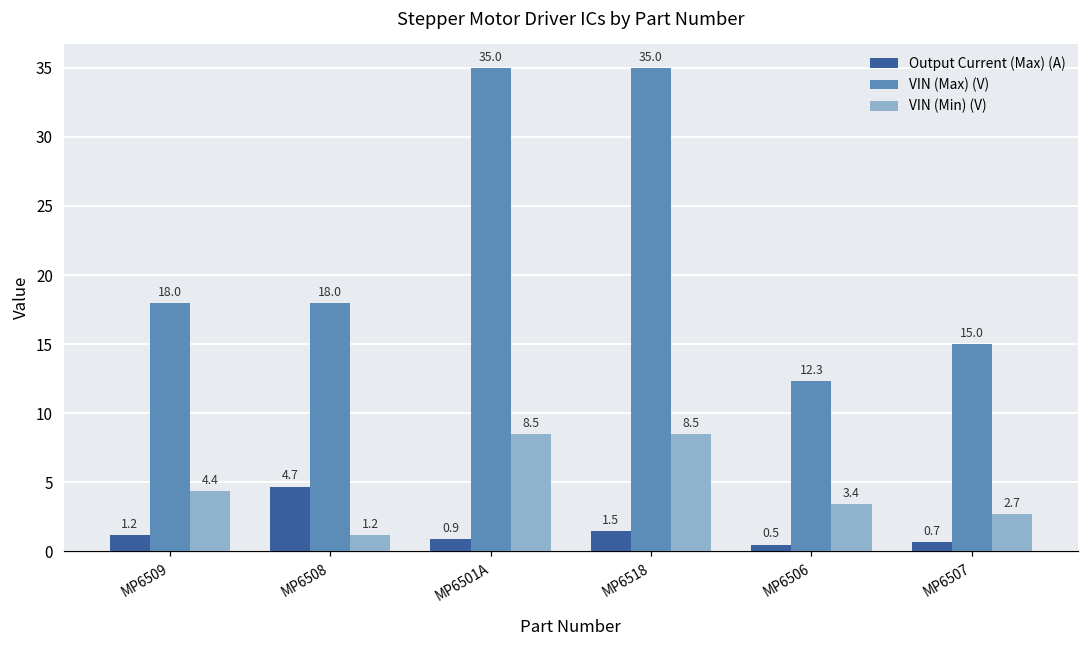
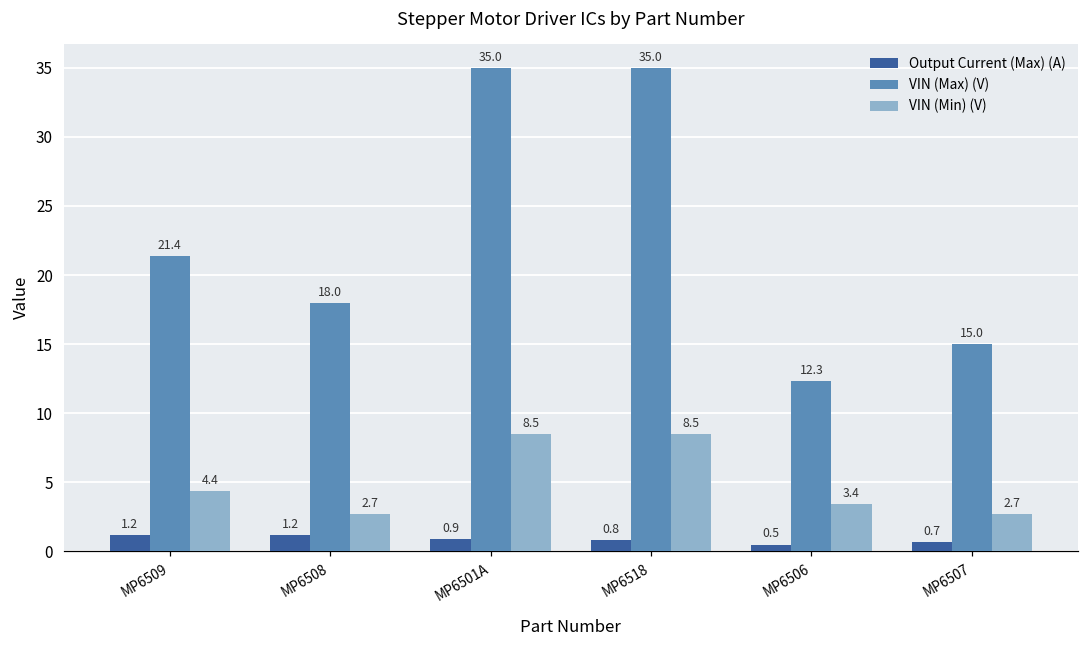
VIN (Max) (V), MP6509: 18.0 -> 21.4
Output Current (Max) (A), MP6508: 4.7 -> 1.2
VIN (Min) (V), MP6508: 1.2 -> 2.7
Output Current (Max) (A), MP6518: 1.5 -> 0.8
